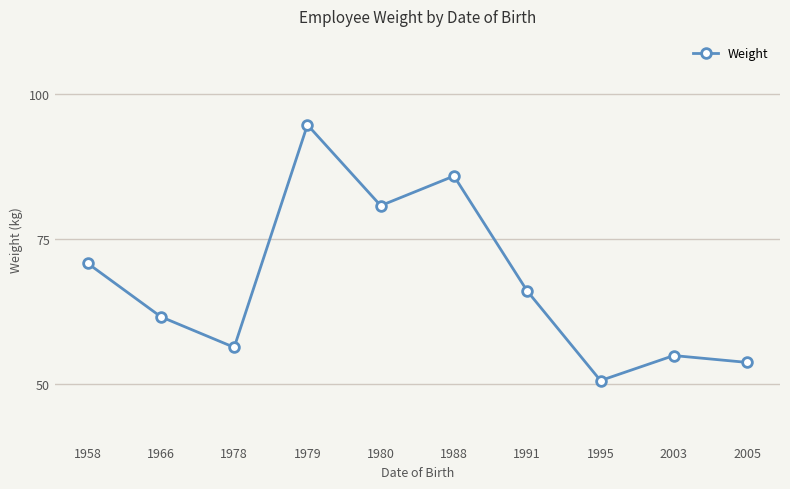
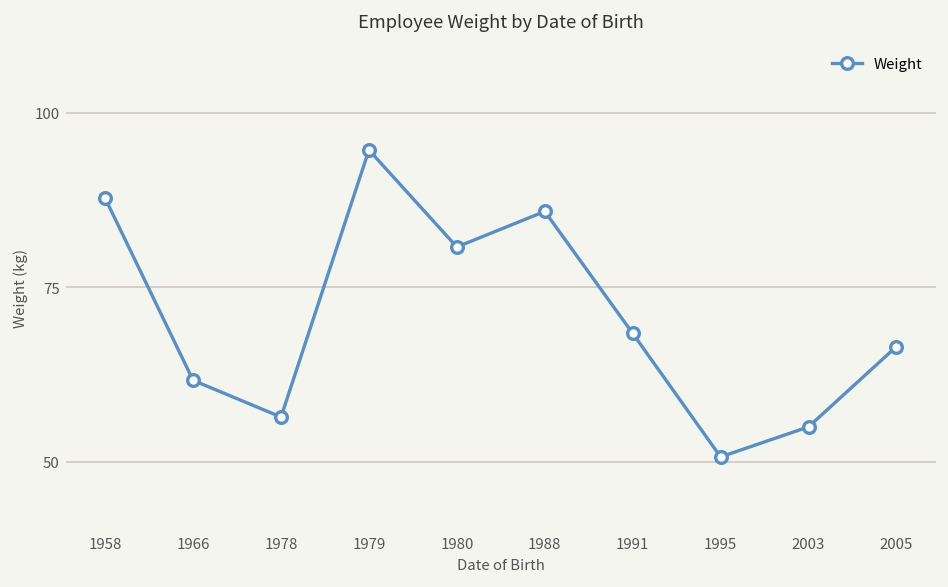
1958: 71 -> 88
1991: 66 -> 68
2005: 54 -> 67
